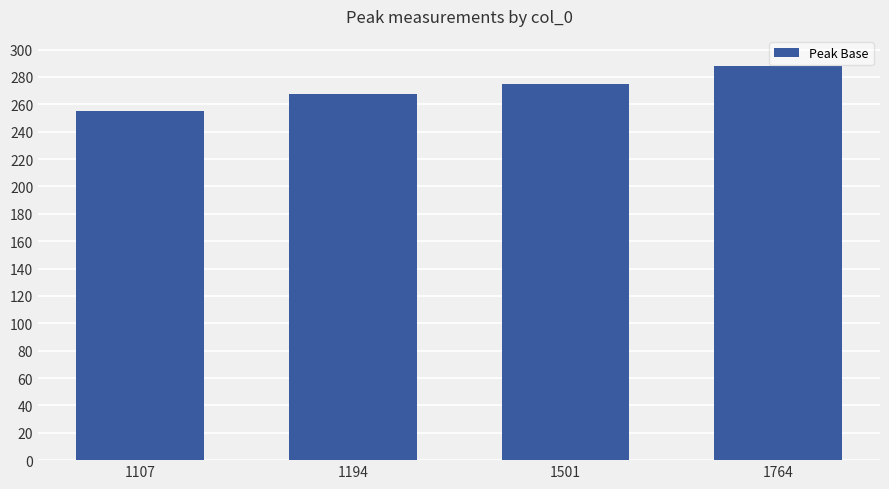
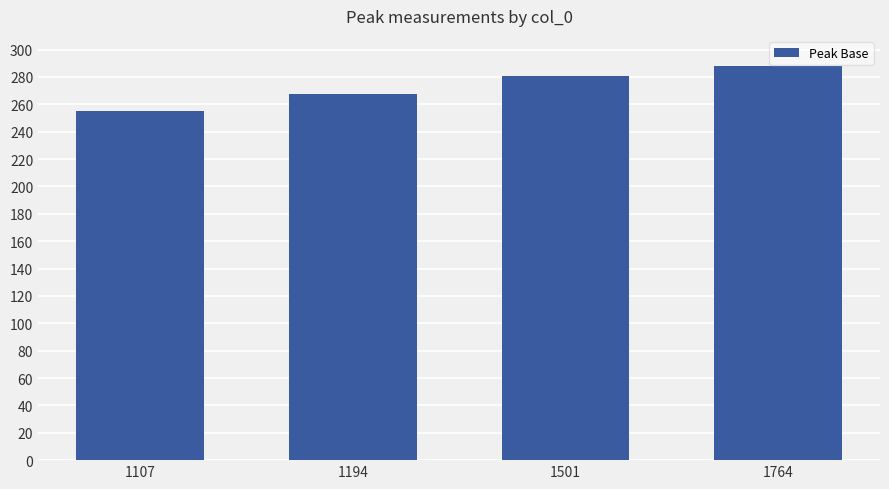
1501: 275 -> 281
